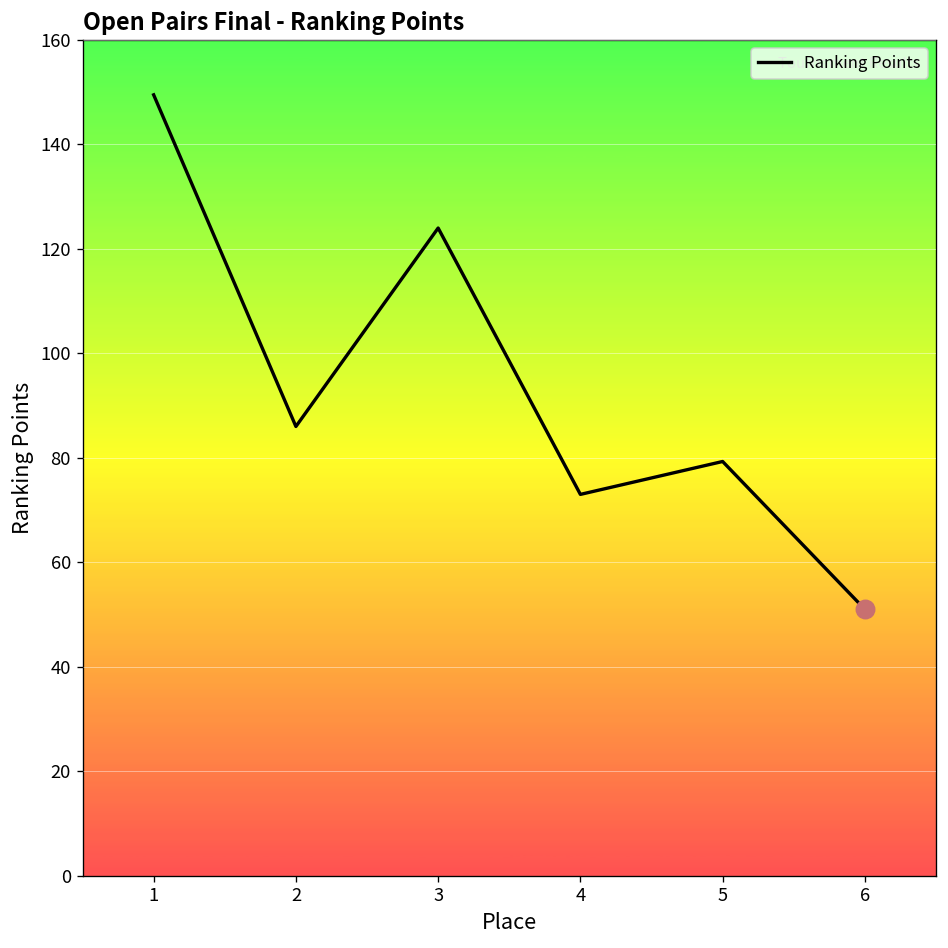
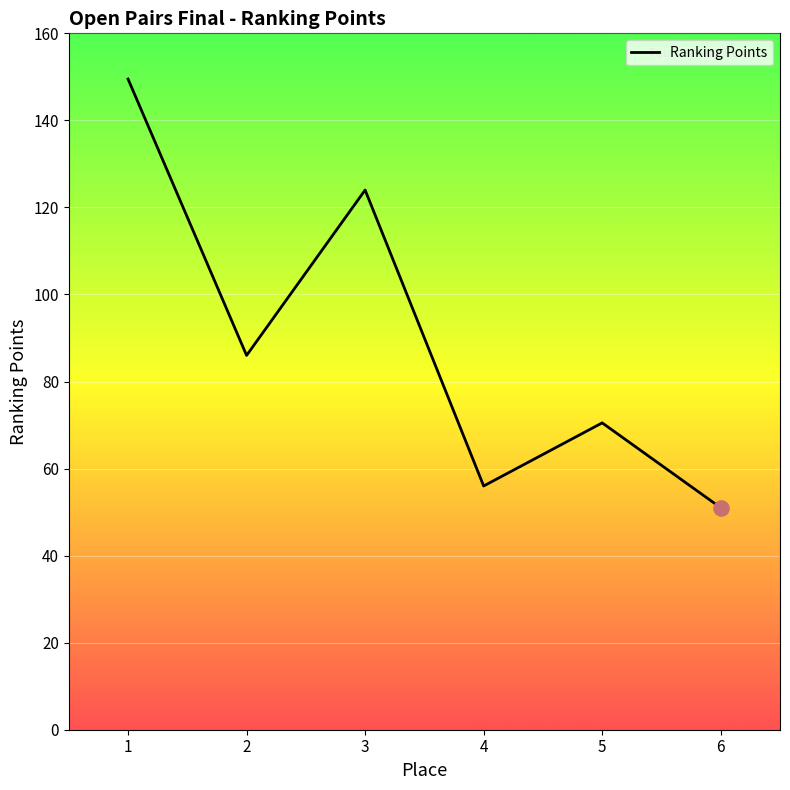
Ranking Points, 4: 73 -> 56
Ranking Points, 5: 79 -> 71
